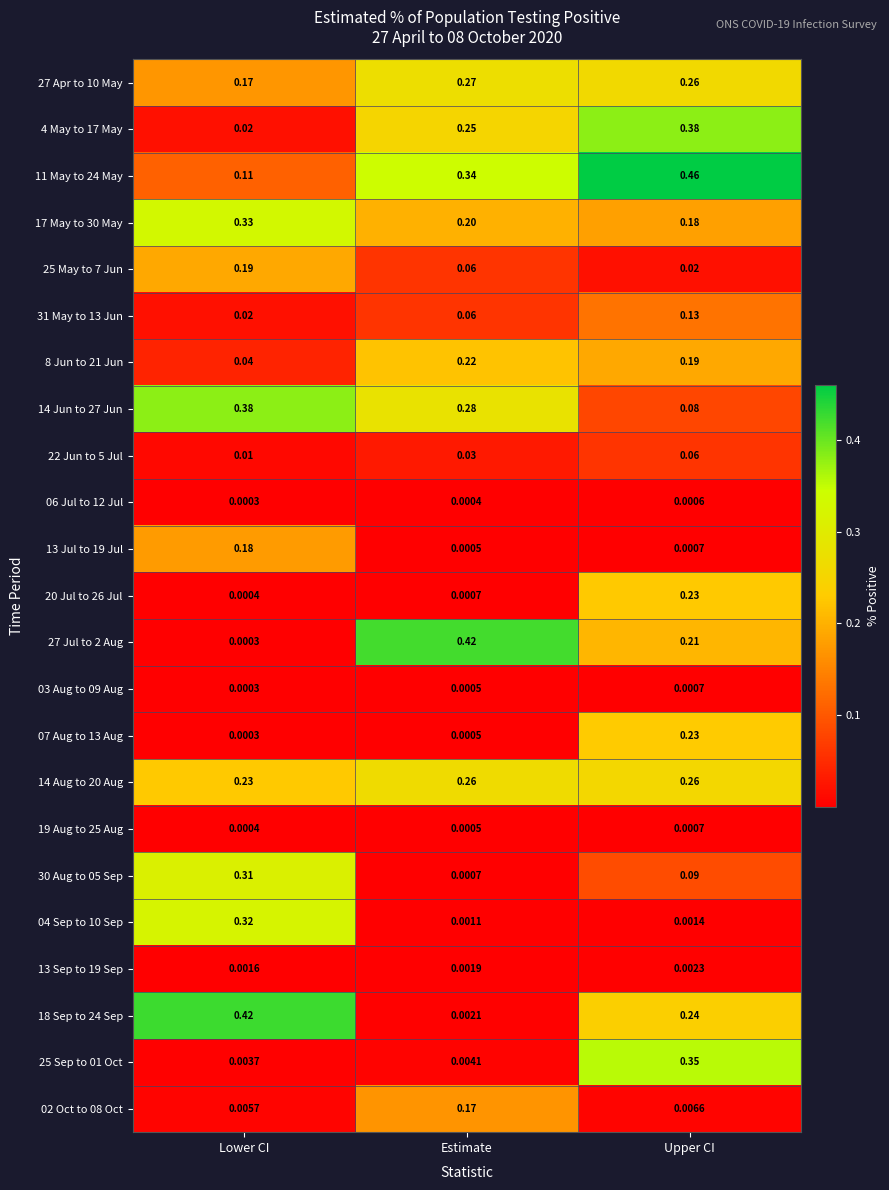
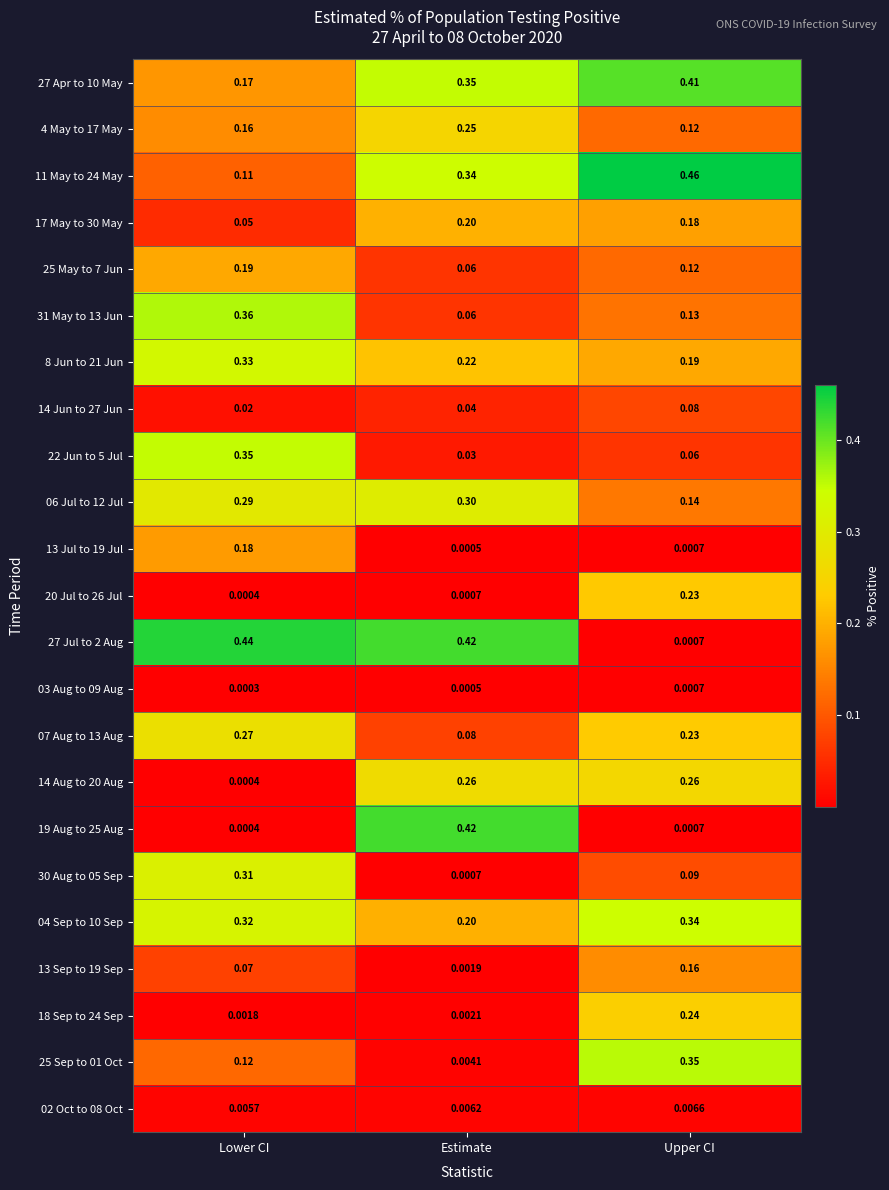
27 Apr to 10 May, Estimate: 0.27 -> 0.35
27 Apr to 10 May, Upper CI: 0.26 -> 0.41
4 May to 17 May, Lower CI: 0.02 -> 0.16
4 May to 17 May, Upper CI: 0.38 -> 0.12
17 May to 30 May, Lower CI: 0.33 -> 0.05
25 May to 7 Jun, Upper CI: 0.02 -> 0.12
31 May to 13 Jun, Lower CI: 0.02 -> 0.36
8 Jun to 21 Jun, Lower CI: 0.04 -> 0.33
14 Jun to 27 Jun, Lower CI: 0.38 -> 0.02
14 Jun to 27 Jun, Estimate: 0.28 -> 0.04
22 Jun to 5 Jul, Lower CI: 0.01 -> 0.35
06 Jul to 12 Jul, Lower CI: 0.0003 -> 0.29
06 Jul to 12 Jul, Estimate: 0.0004 -> 0.30
06 Jul to 12 Jul, Upper CI: 0.0006 -> 0.14
27 Jul to 2 Aug, Lower CI: 0.0003 -> 0.44
27 Jul to 2 Aug, Upper CI: 0.21 -> 0.0007
07 Aug to 13 Aug, Lower CI: 0.0003 -> 0.27
07 Aug to 13 Aug, Estimate: 0.0005 -> 0.08
14 Aug to 20 Aug, Lower CI: 0.23 -> 0.0004
19 Aug to 25 Aug, Estimate: 0.0005 -> 0.42
04 Sep to 10 Sep, Estimate: 0.0011 -> 0.20
04 Sep to 10 Sep, Upper CI: 0.0014 -> 0.34
13 Sep to 19 Sep, Lower CI: 0.0016 -> 0.07
13 Sep to 19 Sep, Upper CI: 0.0023 -> 0.16
18 Sep to 24 Sep, Lower CI: 0.42 -> 0.0018
25 Sep to 01 Oct, Lower CI: 0.0037 -> 0.12
02 Oct to 08 Oct, Estimate: 0.17 -> 0.0062
